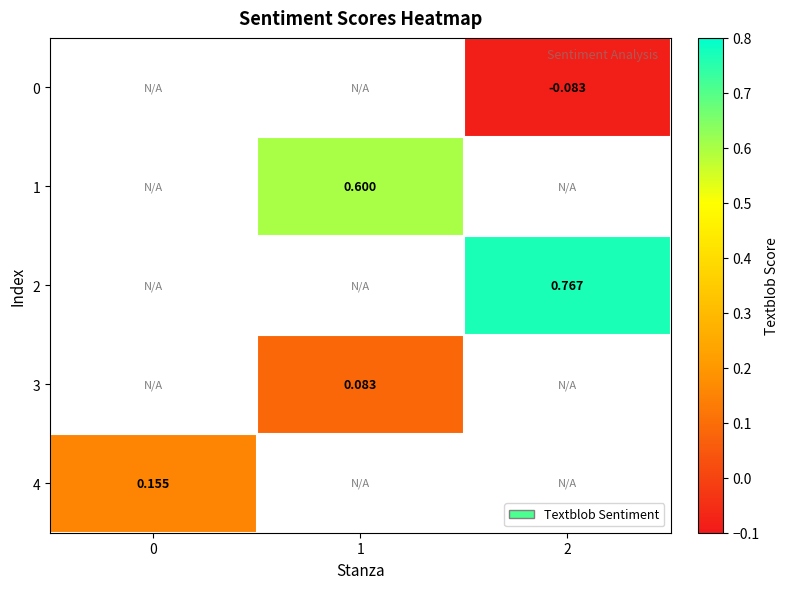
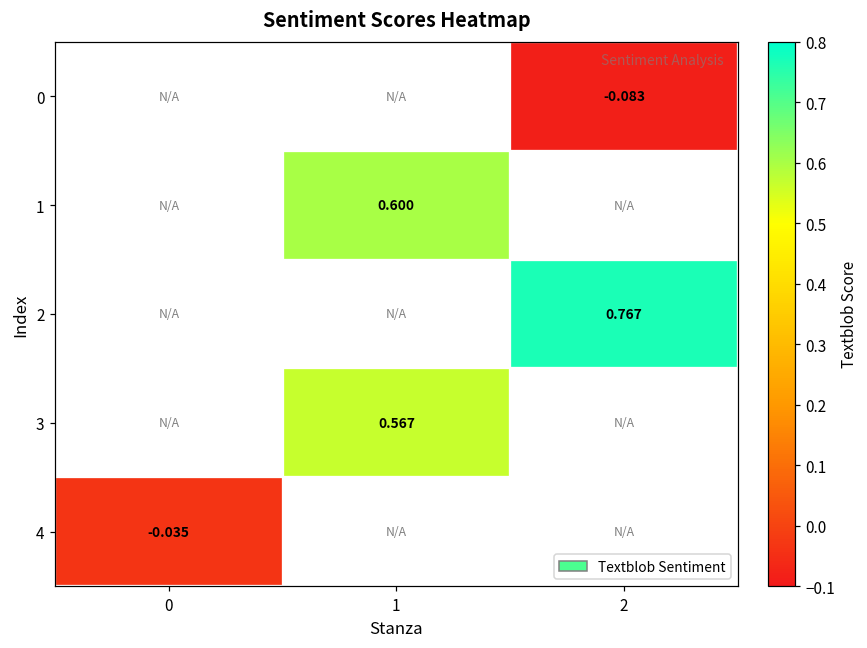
3, 1: 0.083 -> 0.567
4, 0: 0.155 -> -0.035
